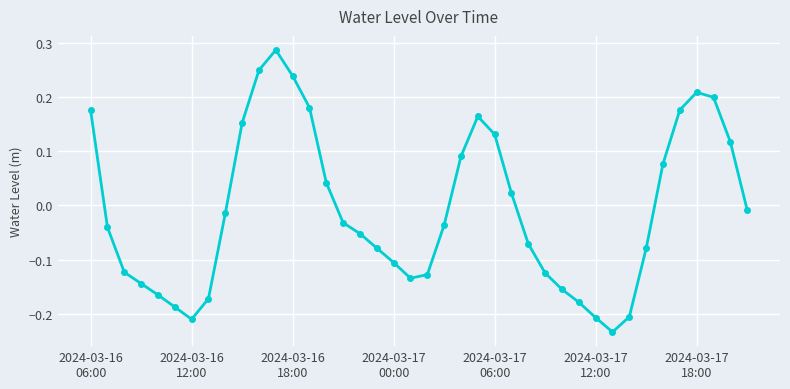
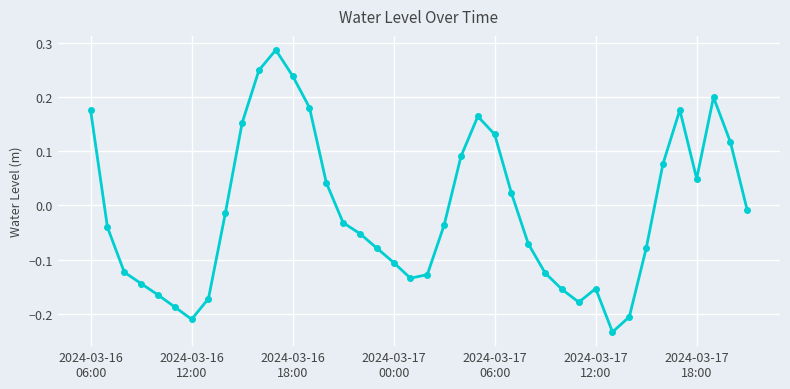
2024-03-17 12:00: -0.21 -> -0.15
2024-03-17 18:00: 0.21 -> 0.05
